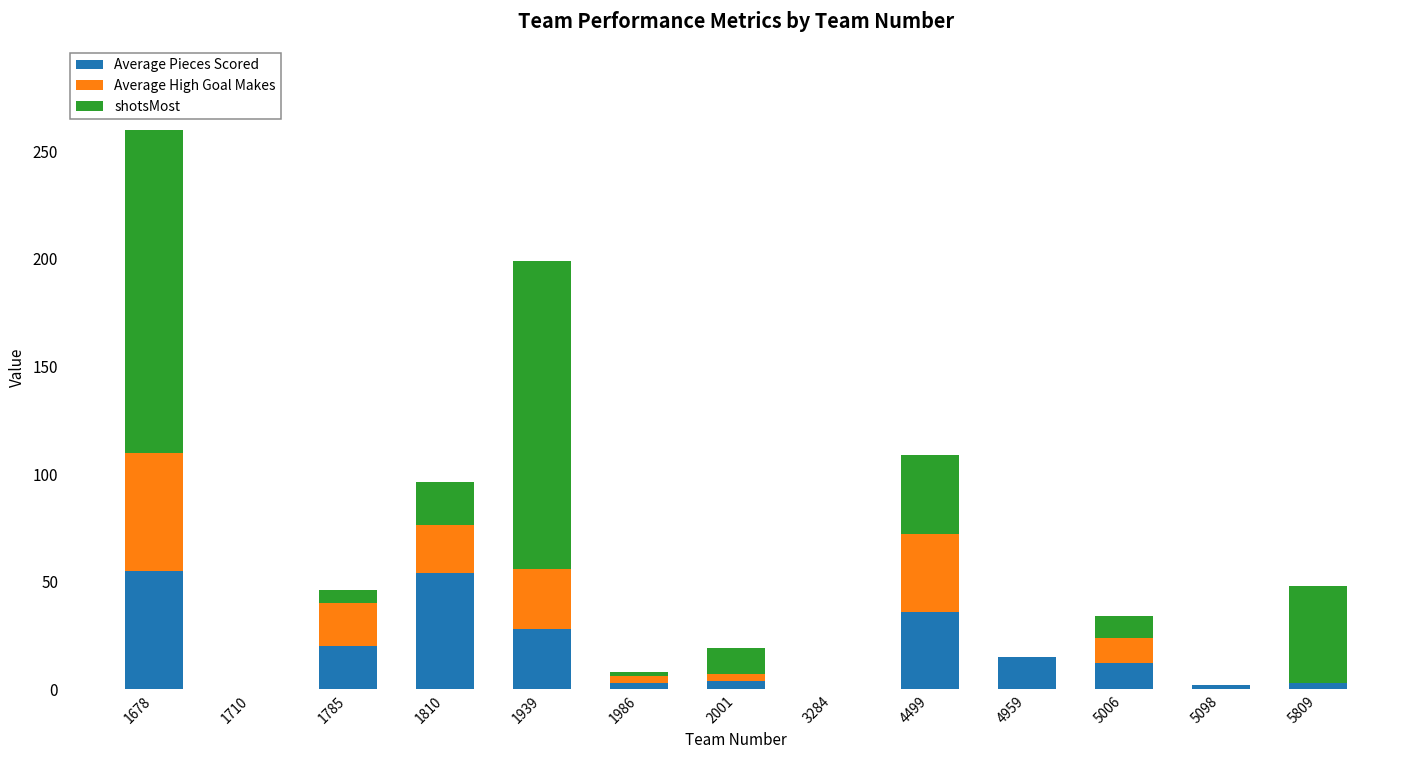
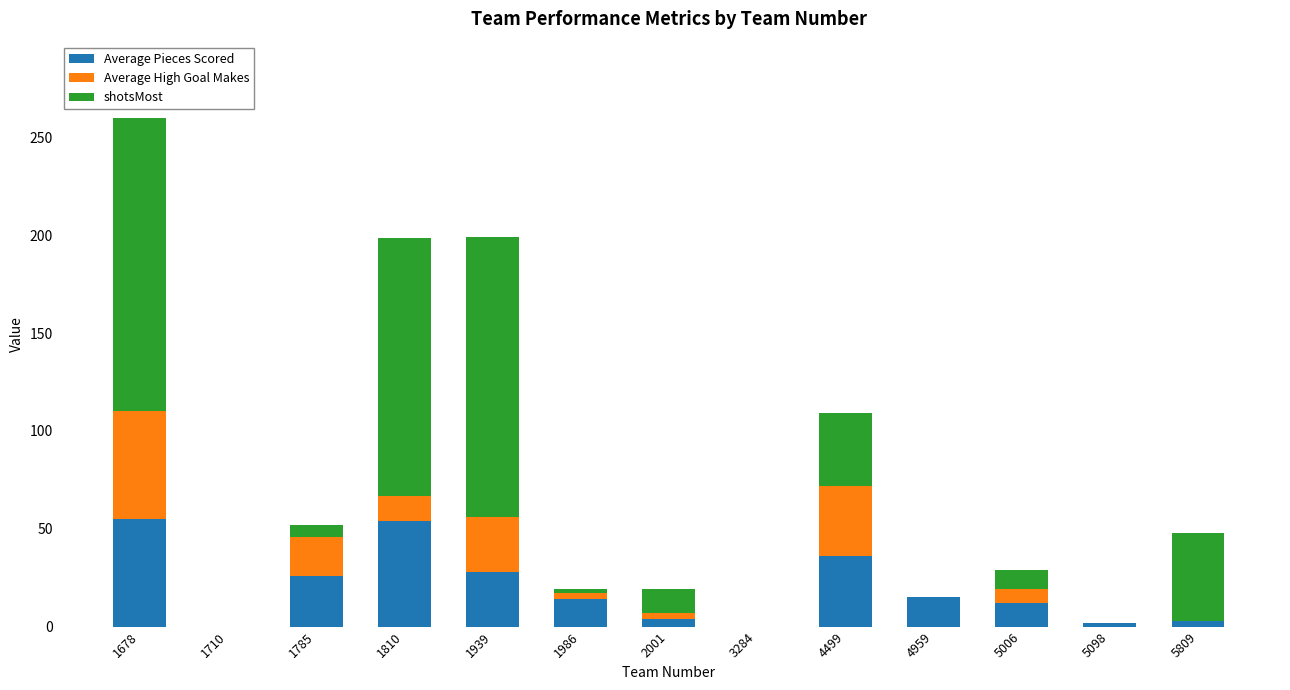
Average Pieces Scored, 1785: 20 -> 26
Average High Goal Makes, 1810: 22 -> 13
shotsMost, 1810: 20 -> 132
Average Pieces Scored, 1986: 3 -> 14
Average High Goal Makes, 5006: 12 -> 7
